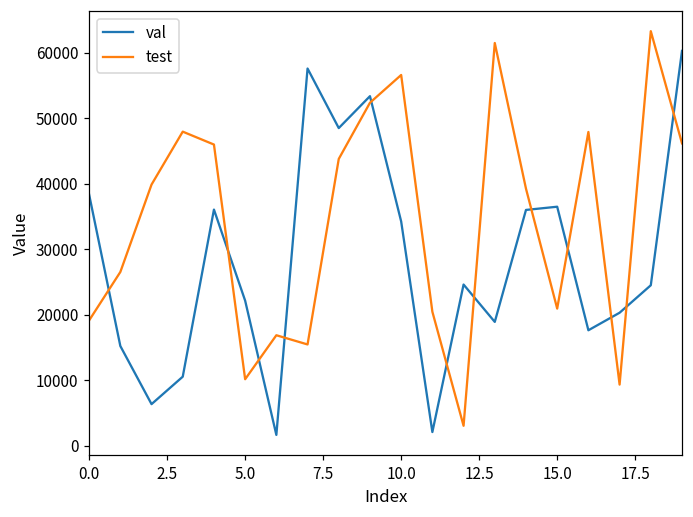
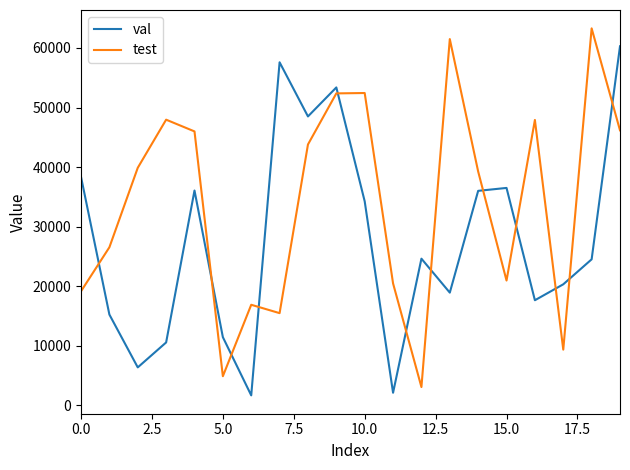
val, 5.0: 22000 -> 11000
test, 5.0: 10000 -> 5000
test, 10.0: 57000 -> 52000
